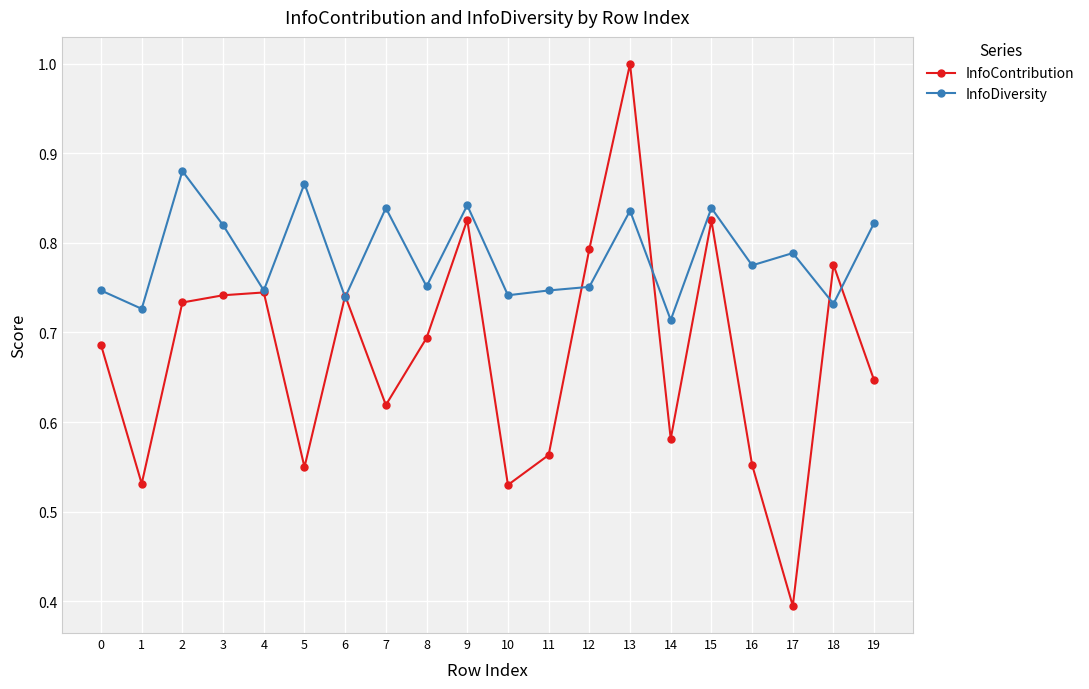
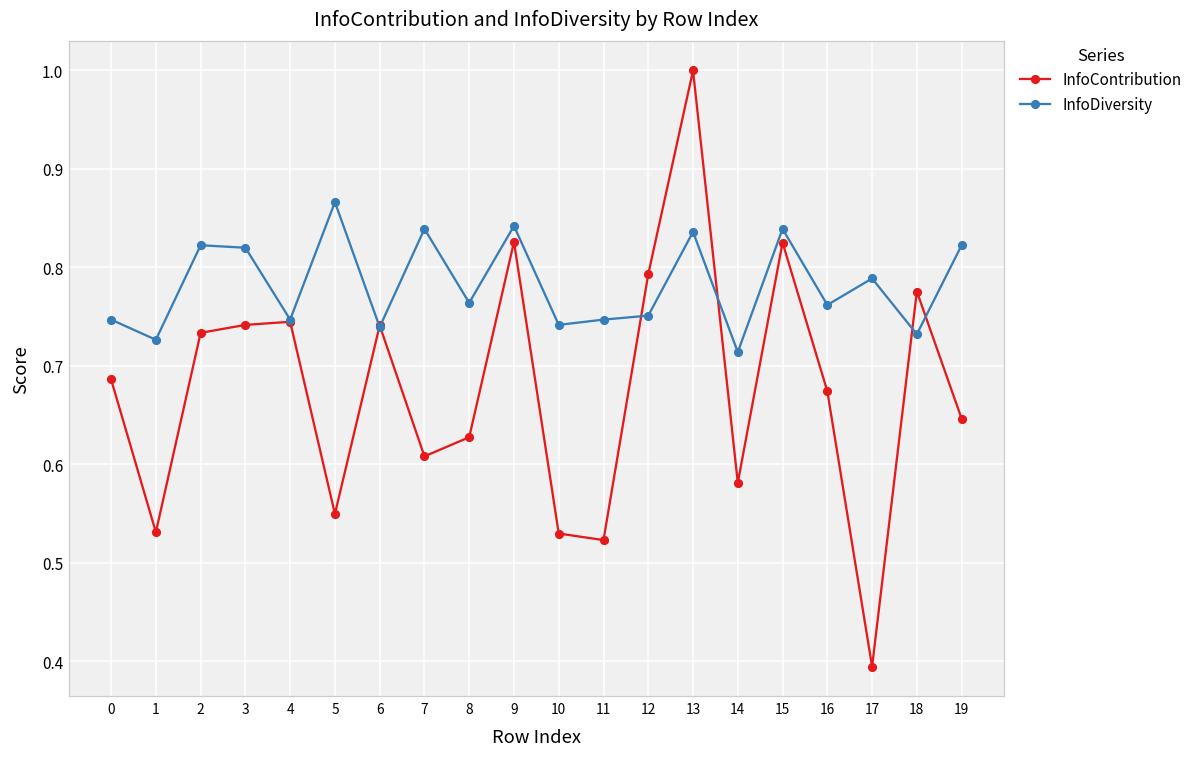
InfoDiversity, 2: 0.88 -> 0.82
InfoContribution, 7: 0.62 -> 0.61
InfoContribution, 8: 0.69 -> 0.63
InfoDiversity, 8: 0.75 -> 0.76
InfoContribution, 11: 0.56 -> 0.52
InfoContribution, 16: 0.55 -> 0.67
InfoDiversity, 16: 0.78 -> 0.76
